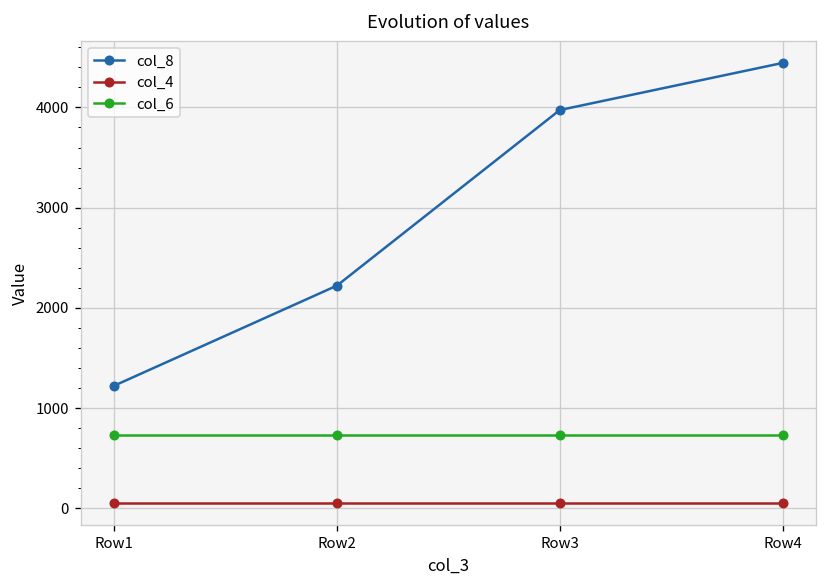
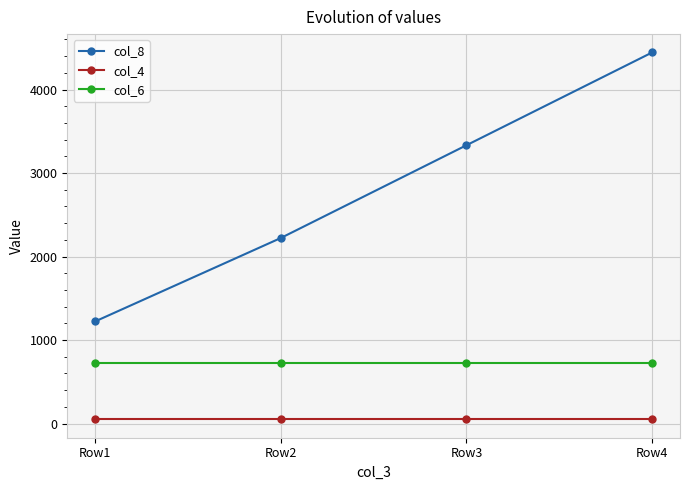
col_8, Row3: 4000 -> 3300
